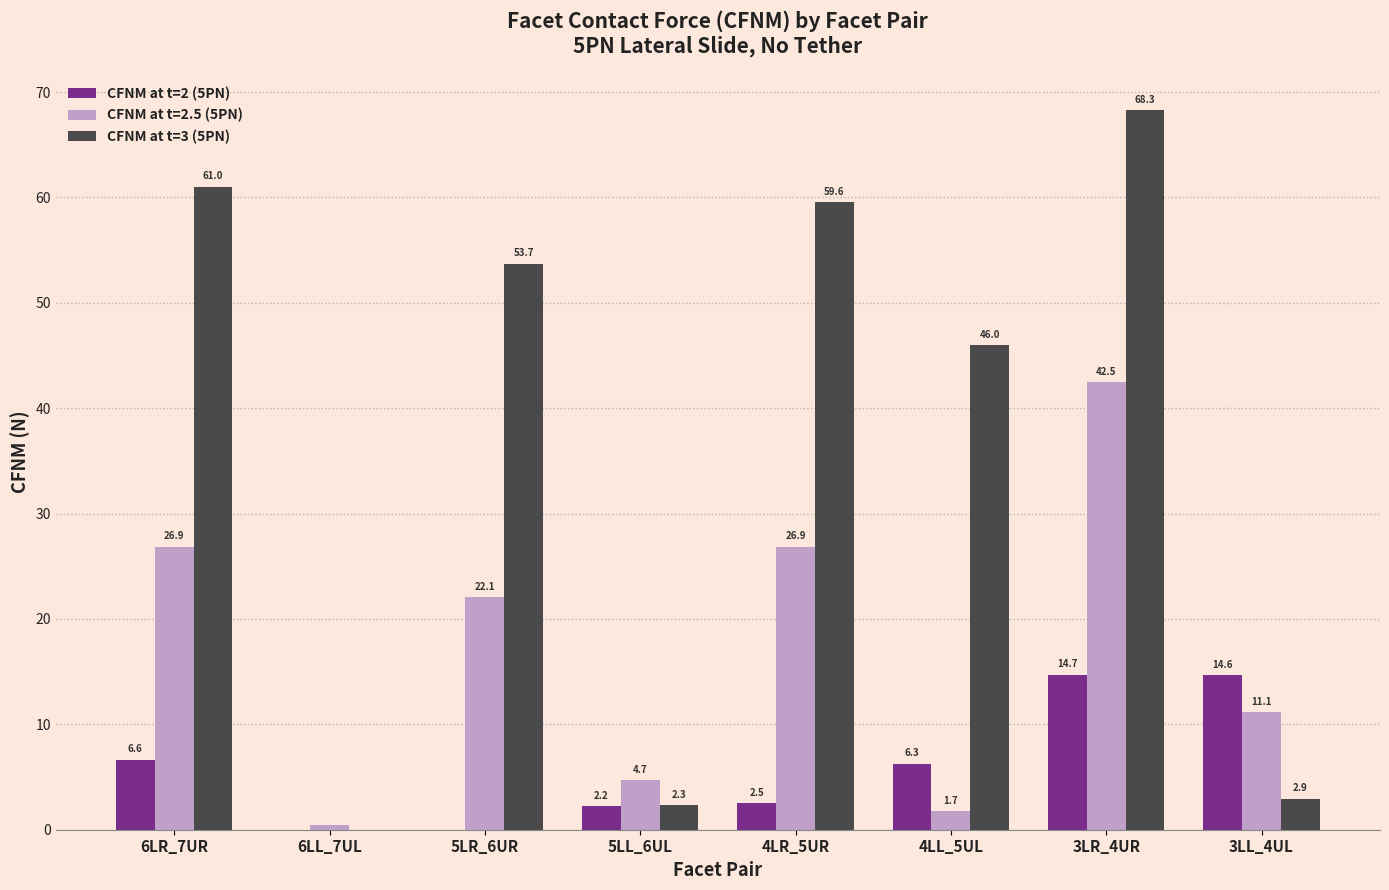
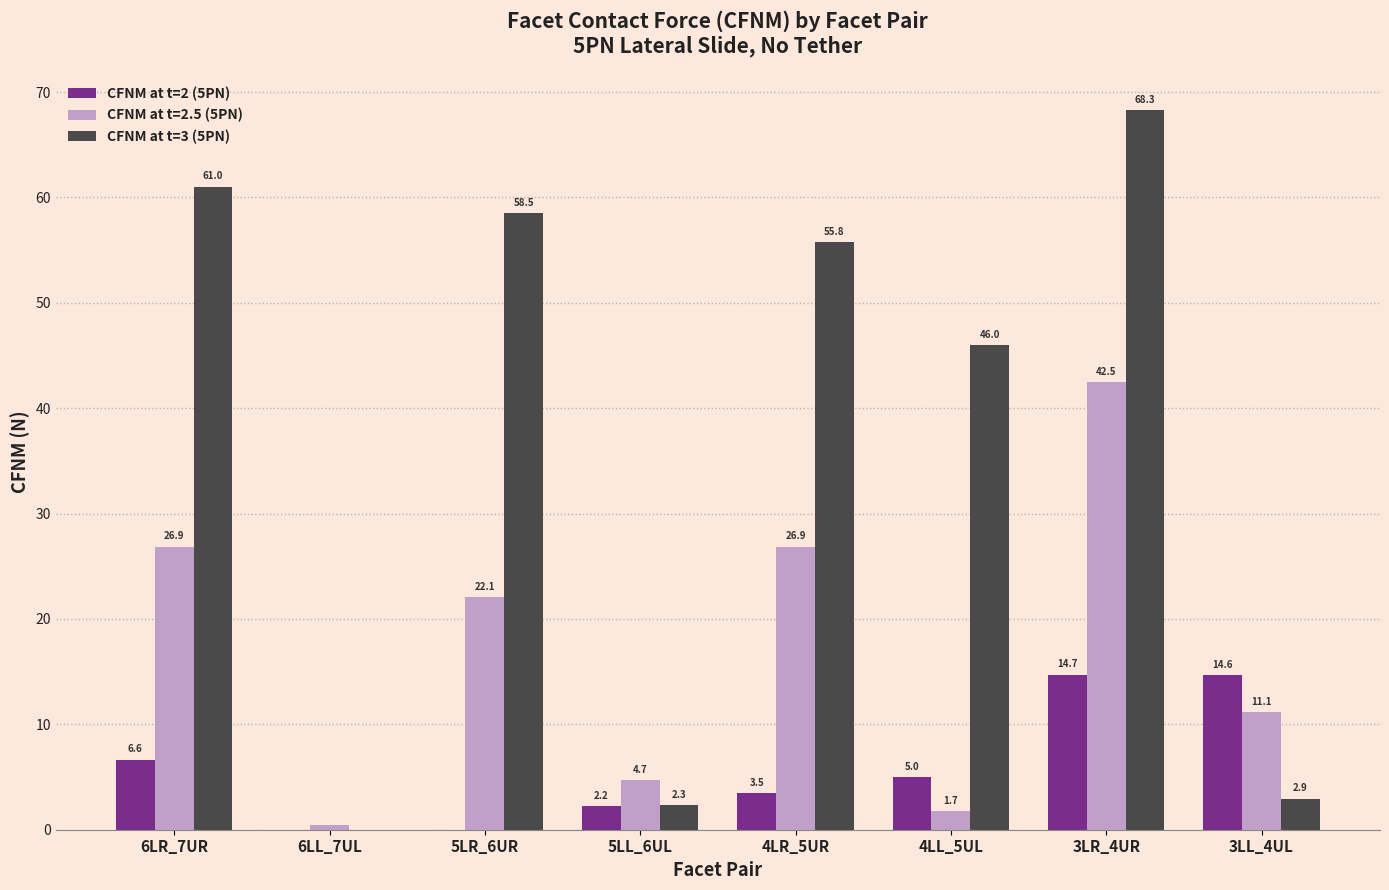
CFNM at t=3 (5PN), 5LR_6UR: 53.7 -> 58.5
CFNM at t=2 (5PN), 4LR_5UR: 2.5 -> 3.5
CFNM at t=3 (5PN), 4LR_5UR: 59.6 -> 55.8
CFNM at t=2 (5PN), 4LL_5UL: 6.3 -> 5.0
